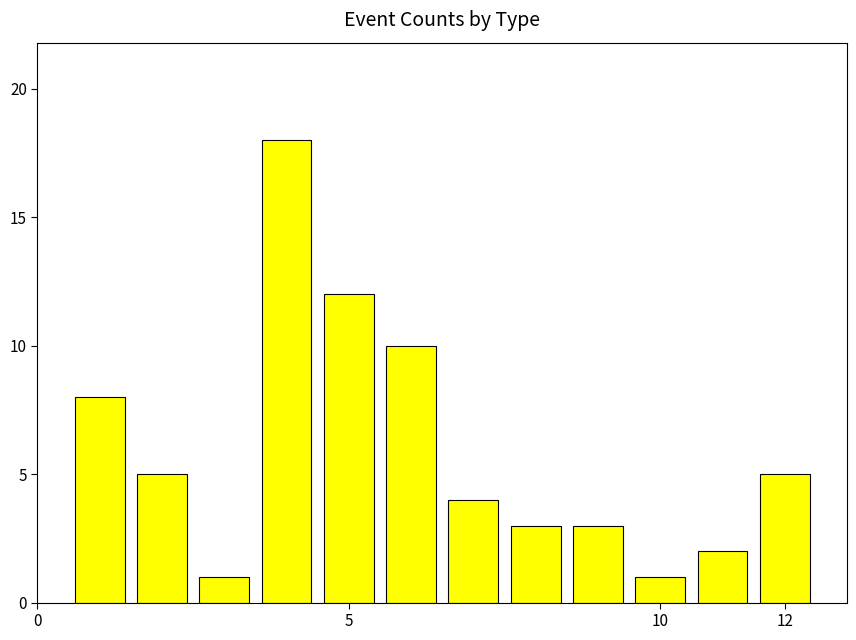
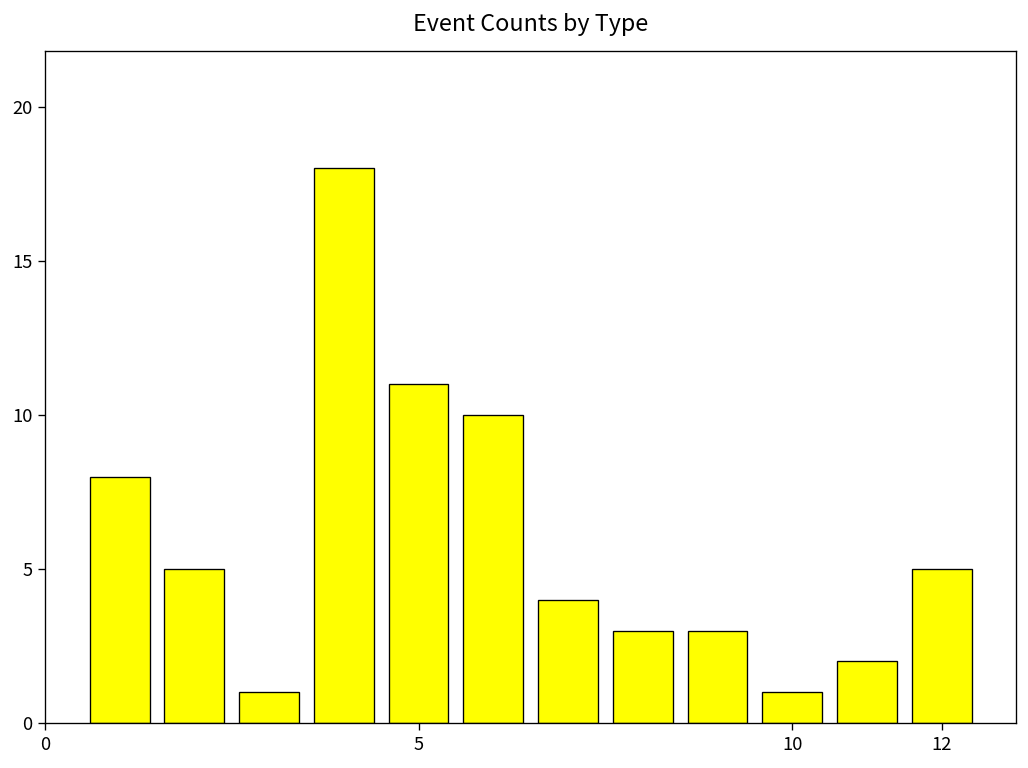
5: 12 -> 11
